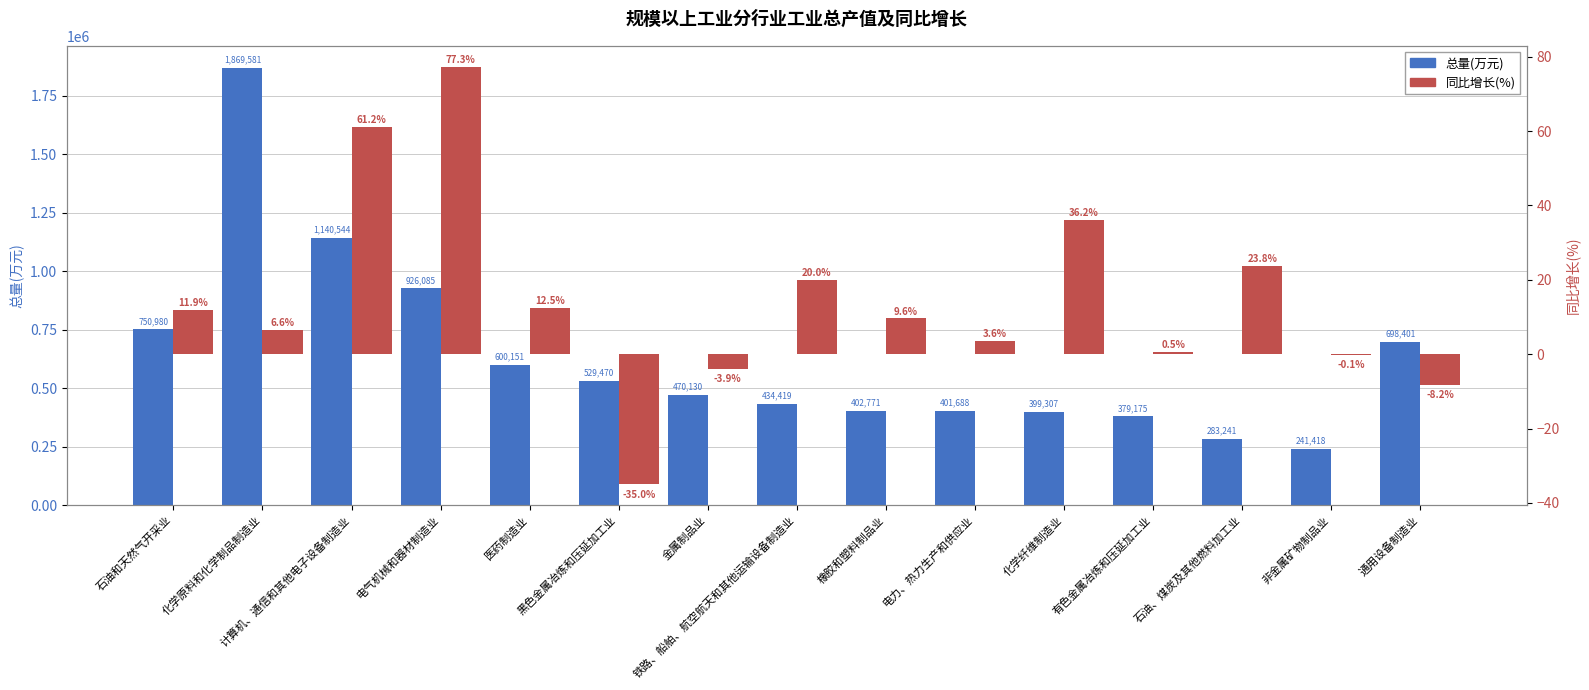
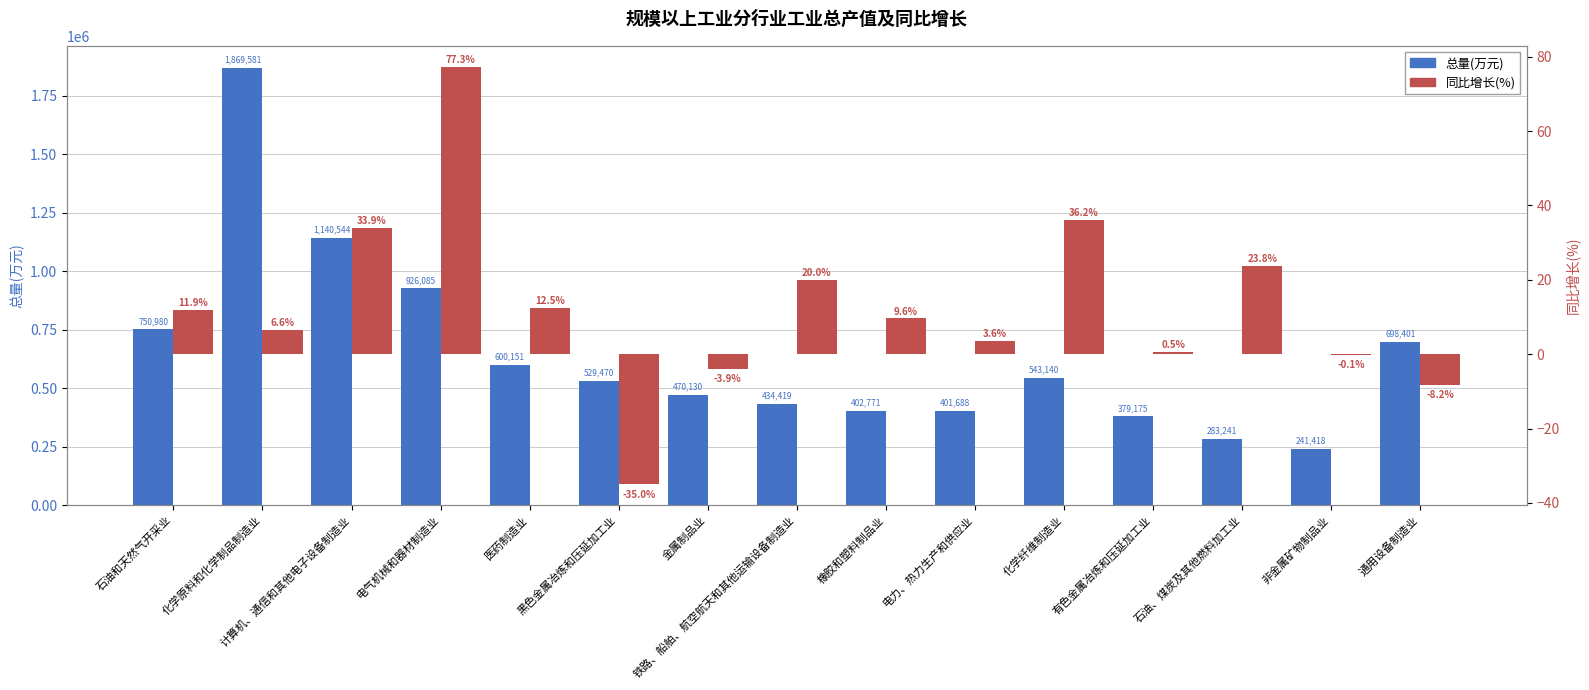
总量(万元), 化学纤维制造业: 399,307 -> 543,140
同比增长(%), 计算机、通信和其他电子设备制造业: 61.2% -> 33.9%
